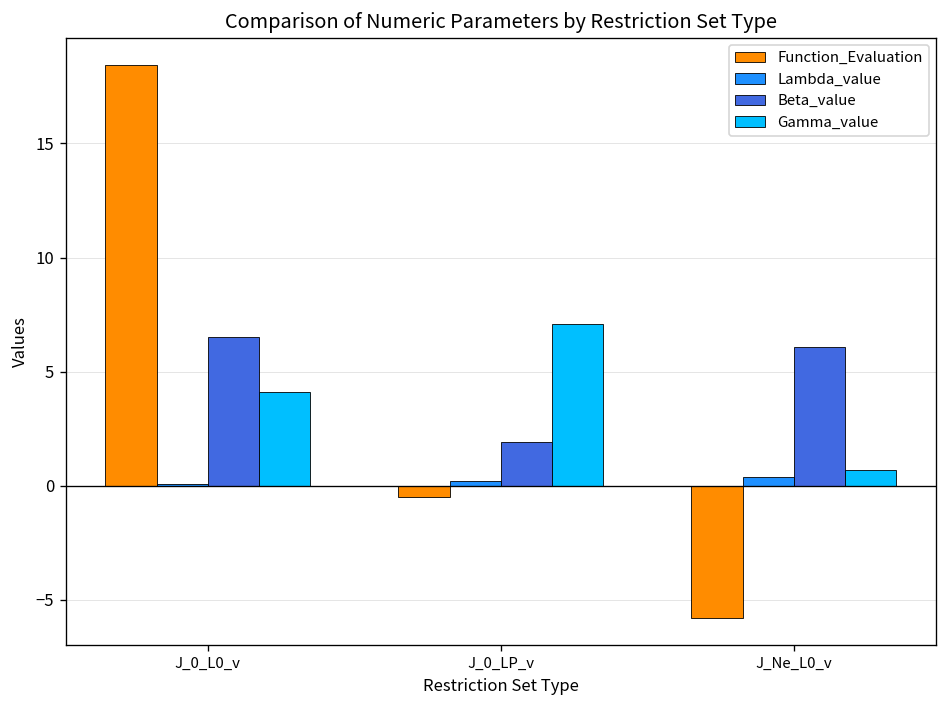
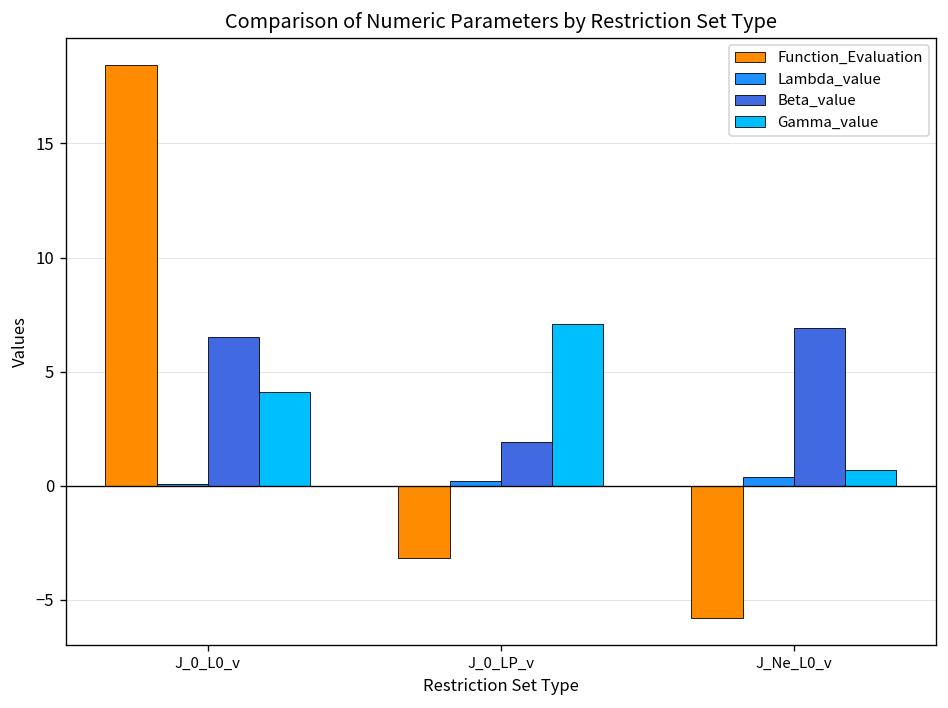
Function_Evaluation, J_0_LP_v: -0.5 -> -3.1
Beta_value, J_Ne_L0_v: 6.1 -> 6.9
